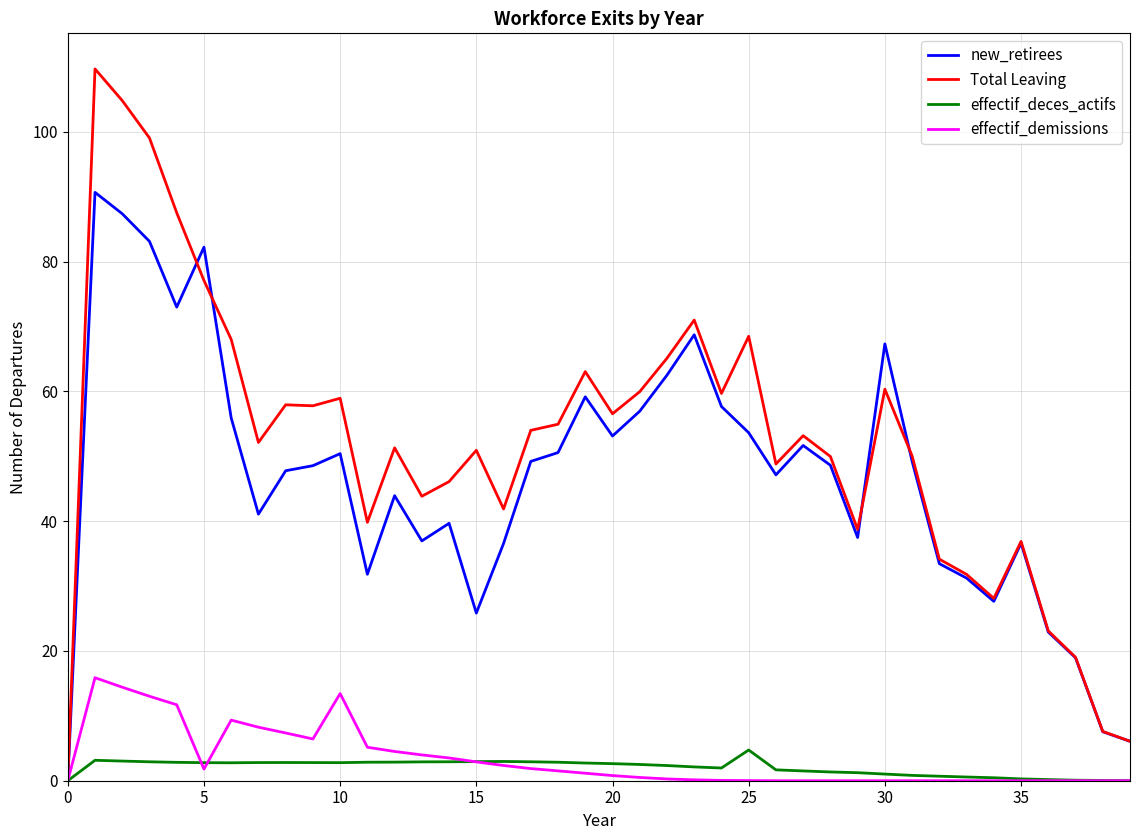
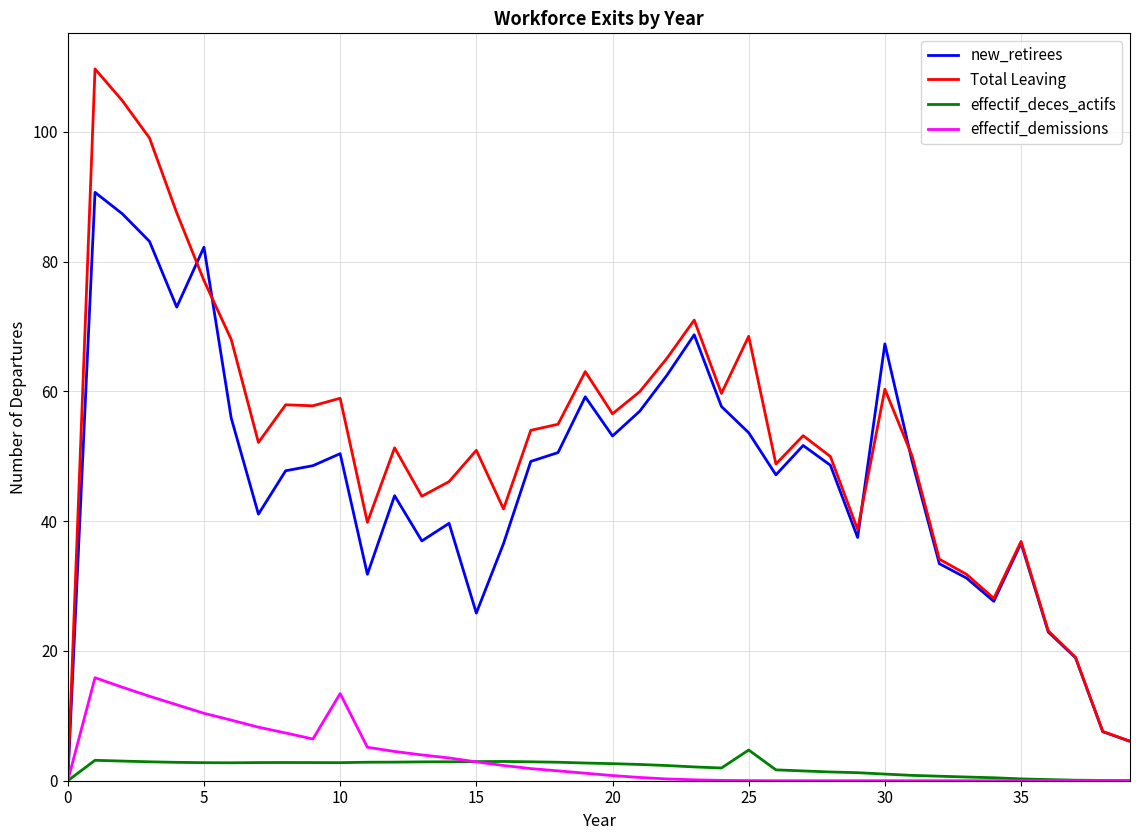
effectif_demissions, 5: 2 -> 10
